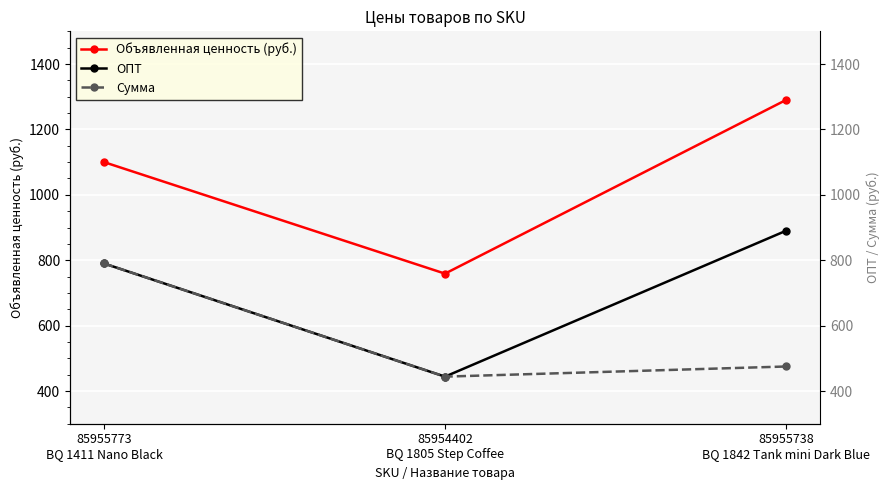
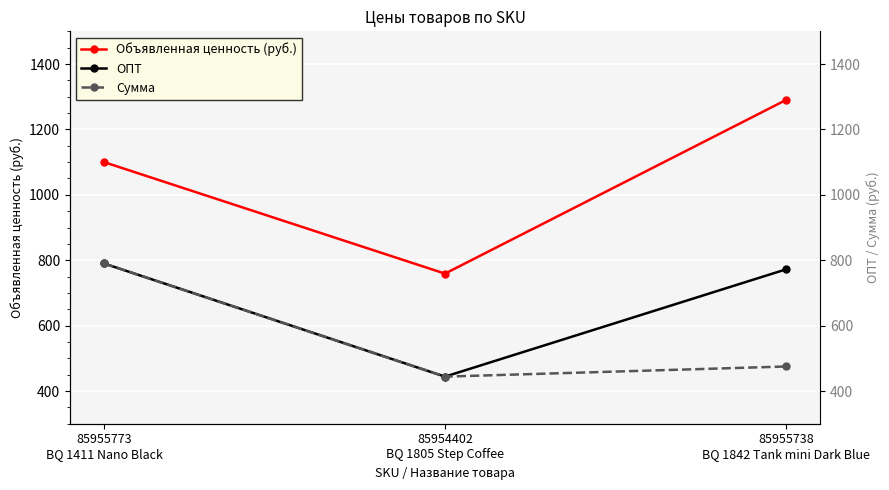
ОПТ, 85955738 BQ 1842 Tank mini Dark Blue: 890 -> 770
